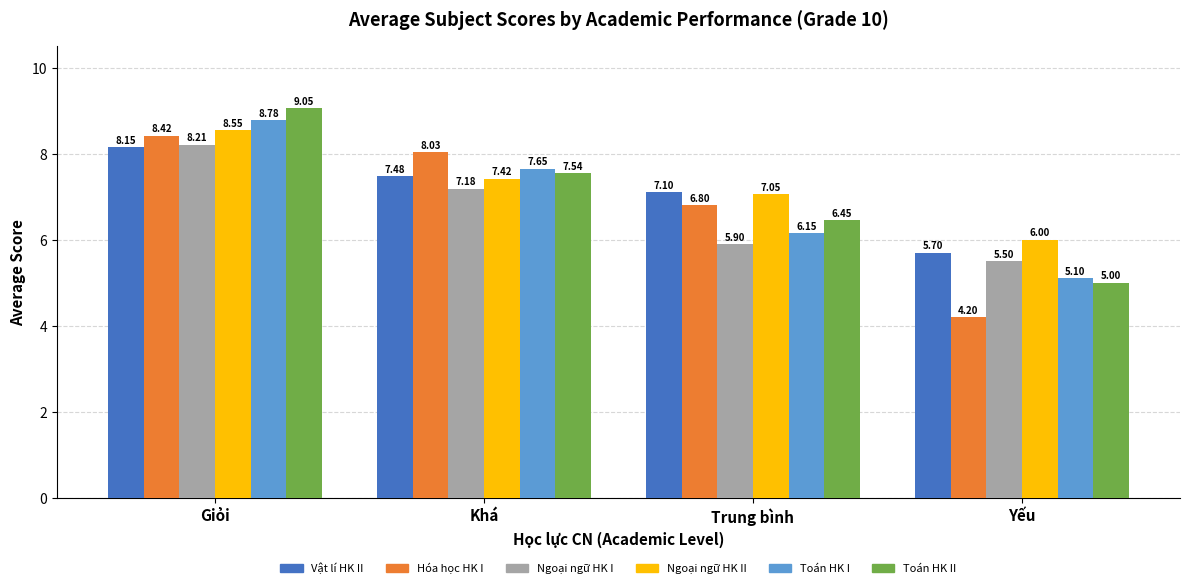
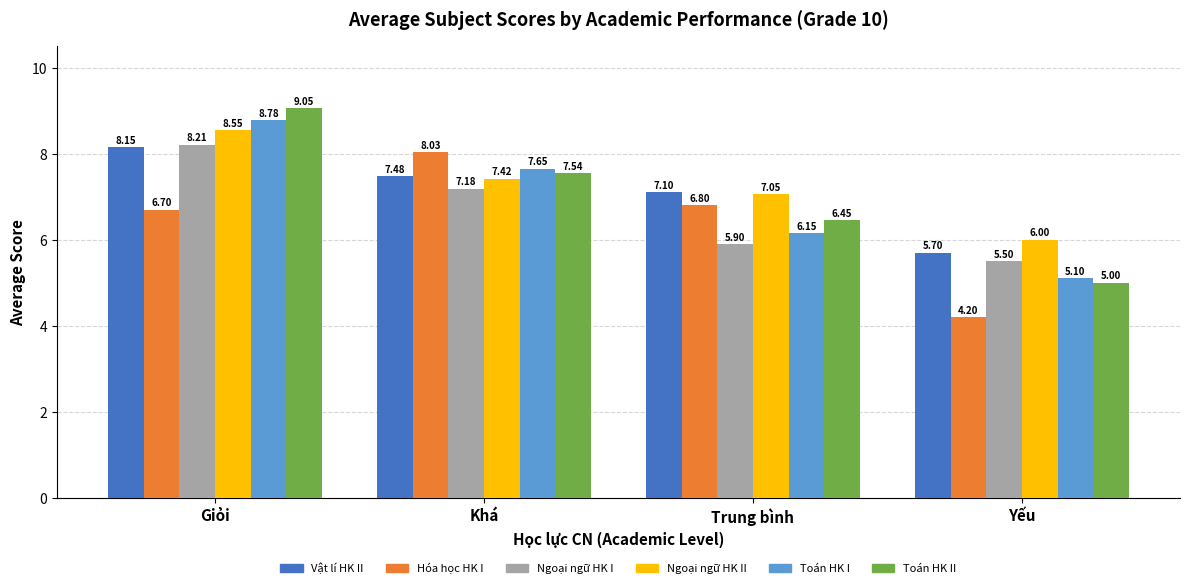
Hóa học HK I, Giỏi: 8.42 -> 6.70
